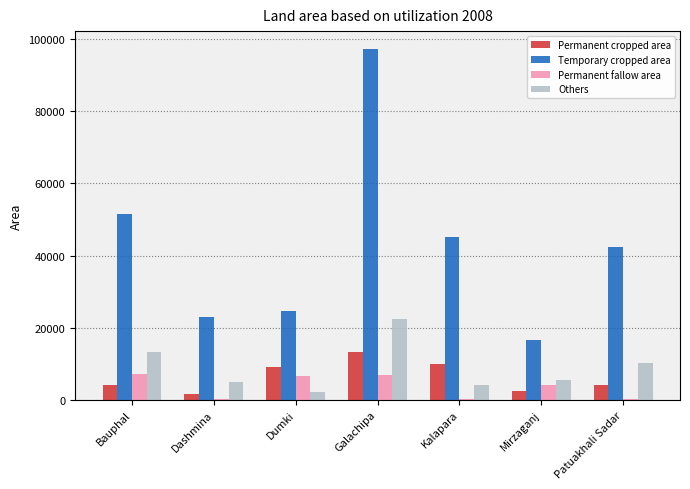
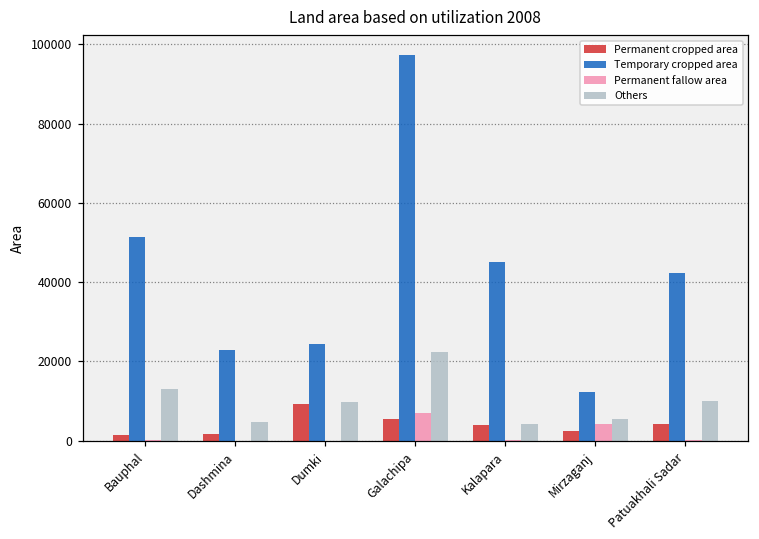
Permanent cropped area, Bauphal: 4000 -> 1000
Permanent fallow area, Bauphal: 7000 -> 0
Permanent fallow area, Dumki: 7000 -> 0
Others, Dumki: 2000 -> 10000
Permanent cropped area, Galachipa: 13000 -> 5000
Permanent cropped area, Kalapara: 10000 -> 4000
Temporary cropped area, Mirzaganj: 17000 -> 12000
